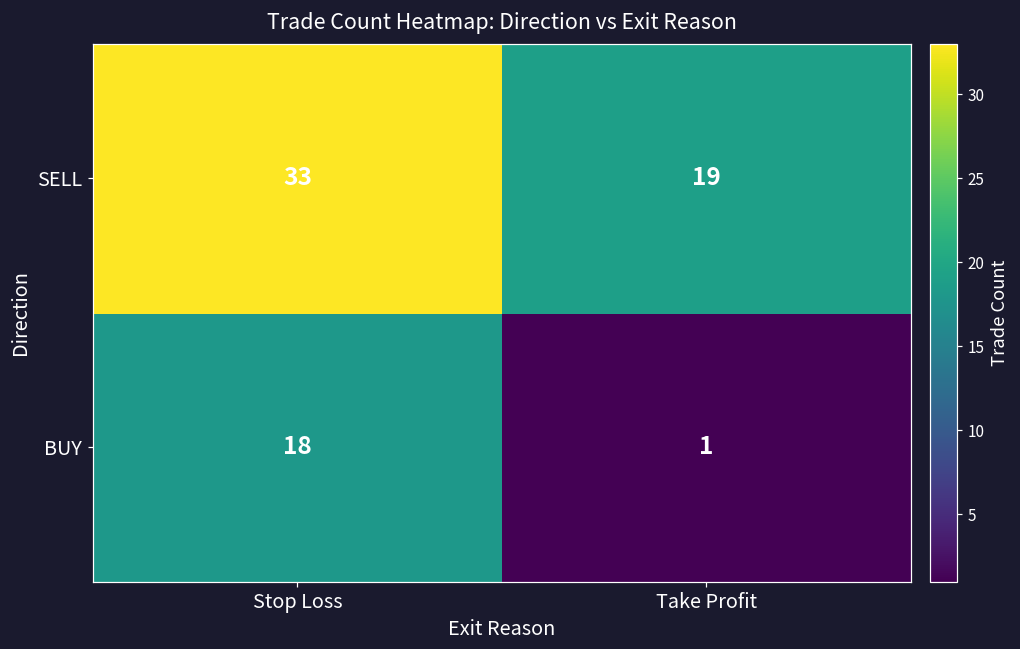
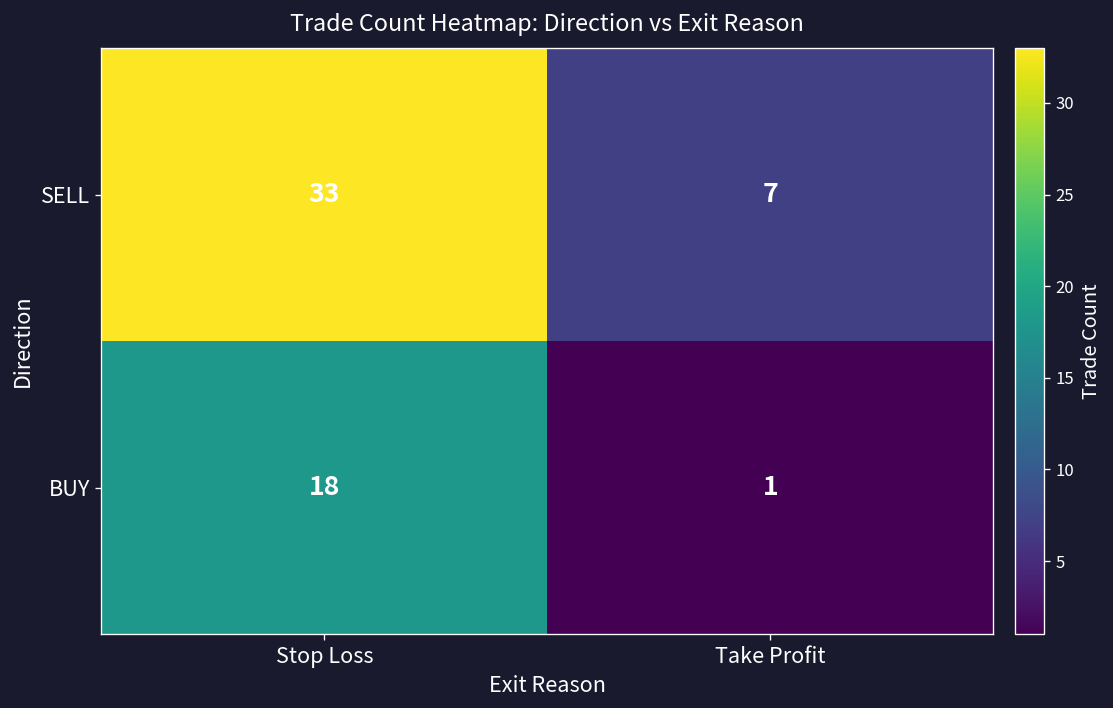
SELL, Take Profit: 19 -> 7
